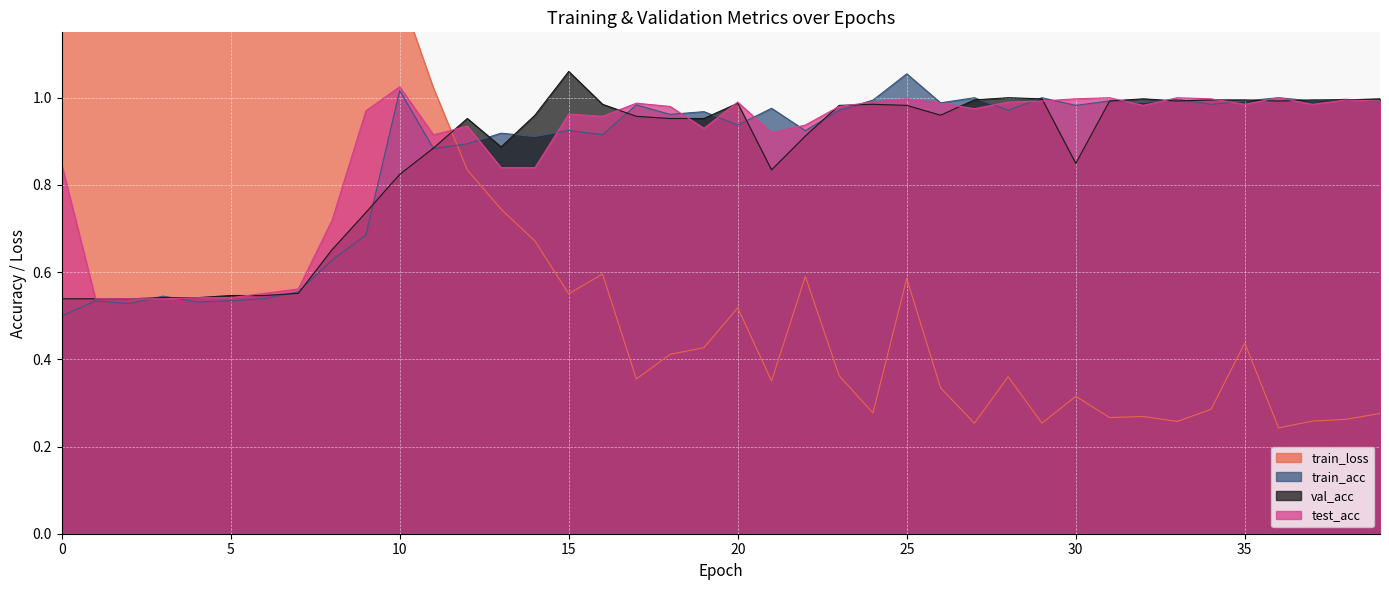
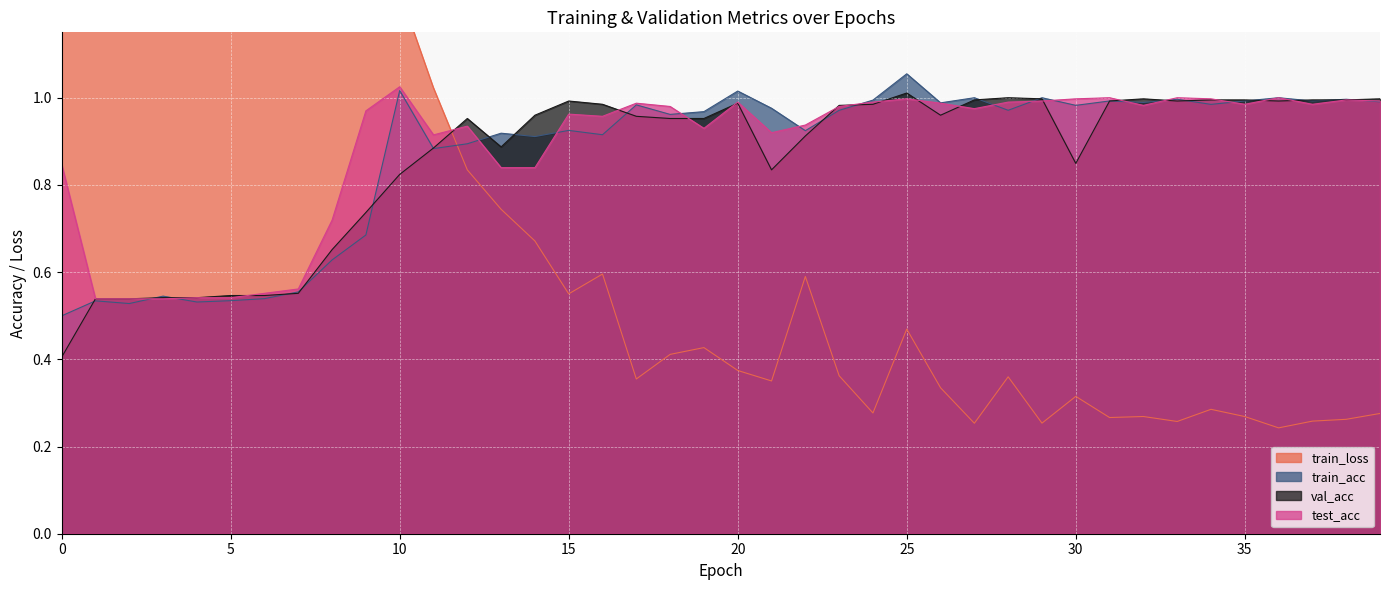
val_acc, 0: 0.54 -> 0.40
val_acc, 15: 1.06 -> 0.99
train_loss, 20: 0.52 -> 0.37
train_acc, 20: 0.94 -> 1.02
train_loss, 25: 0.59 -> 0.47
val_acc, 25: 0.98 -> 1.01
train_loss, 35: 0.44 -> 0.27
